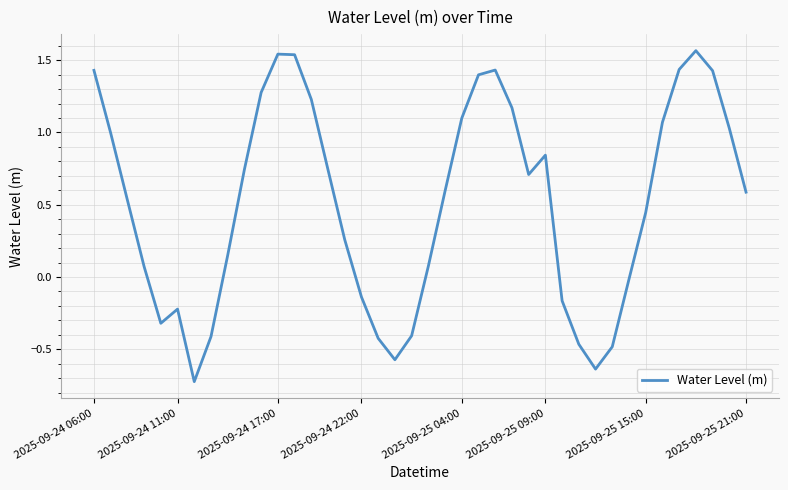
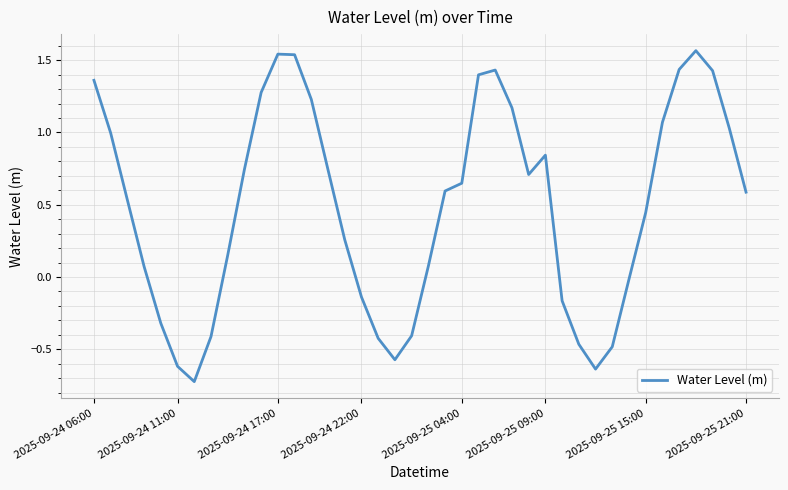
2025-09-24 06:00: 1.43 -> 1.36
2025-09-24 11:00: -0.22 -> -0.62
2025-09-25 04:00: 1.10 -> 0.65
